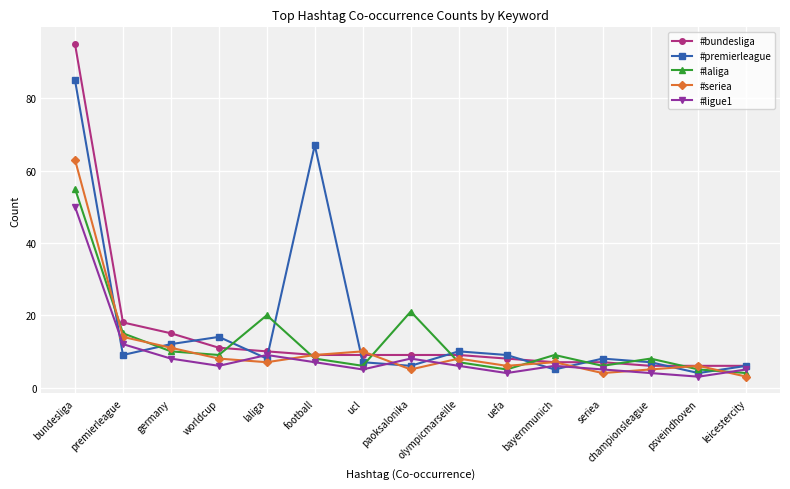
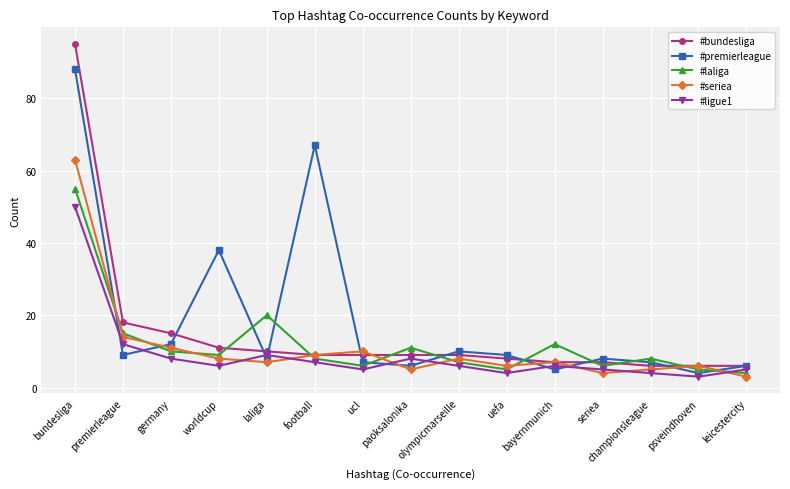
#premierleague, bundesliga: 85 -> 88
#premierleague, worldcup: 14 -> 38
#laliga, paoksalonika: 21 -> 11
#laliga, bayernmunich: 9 -> 12
